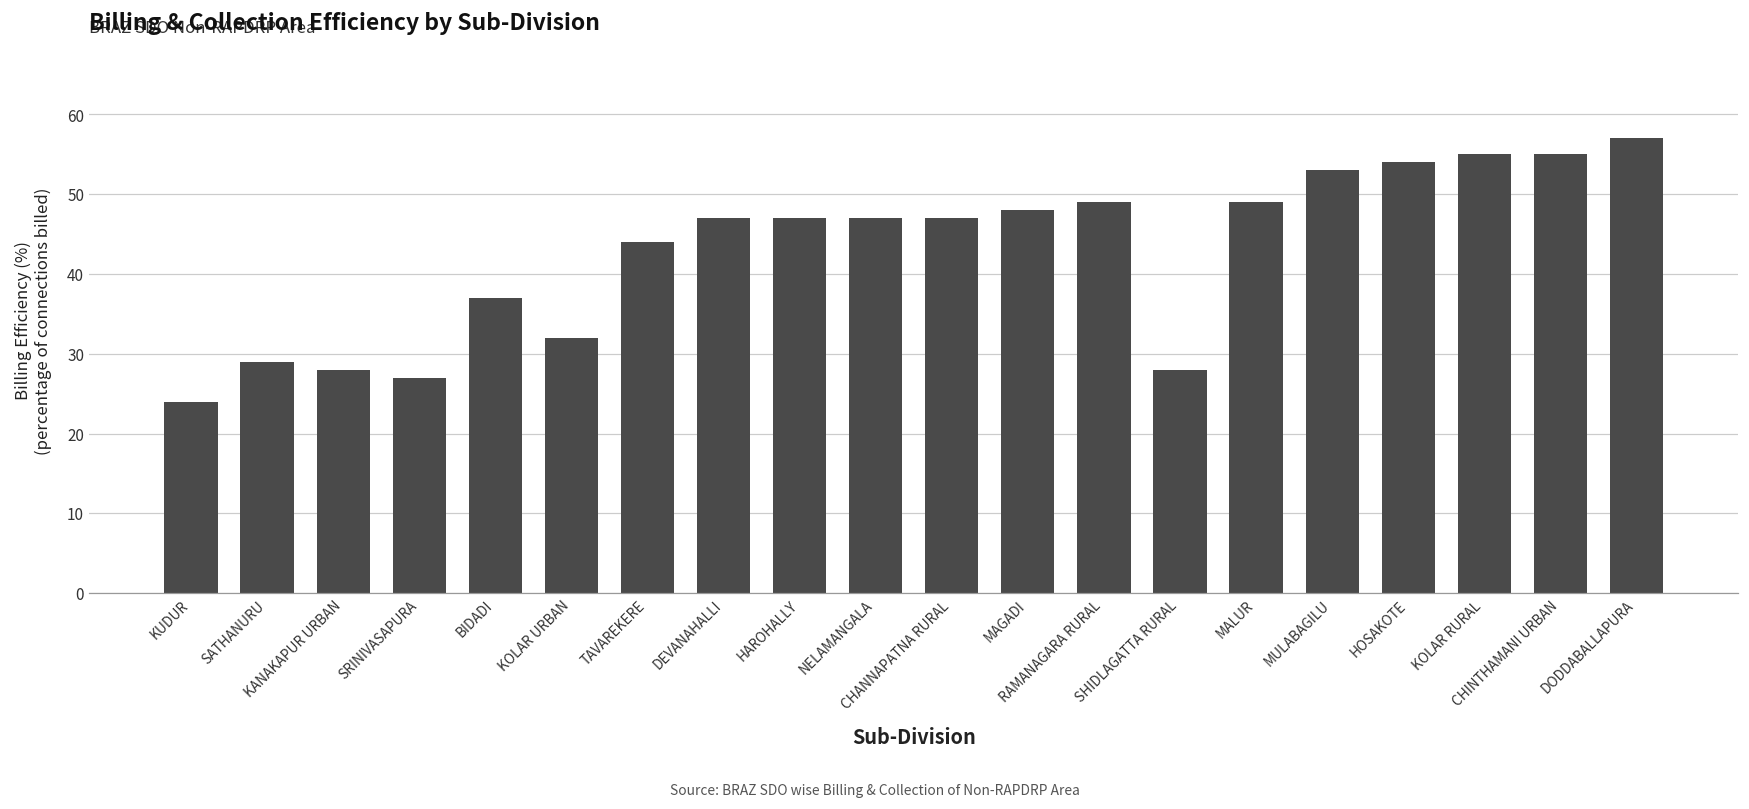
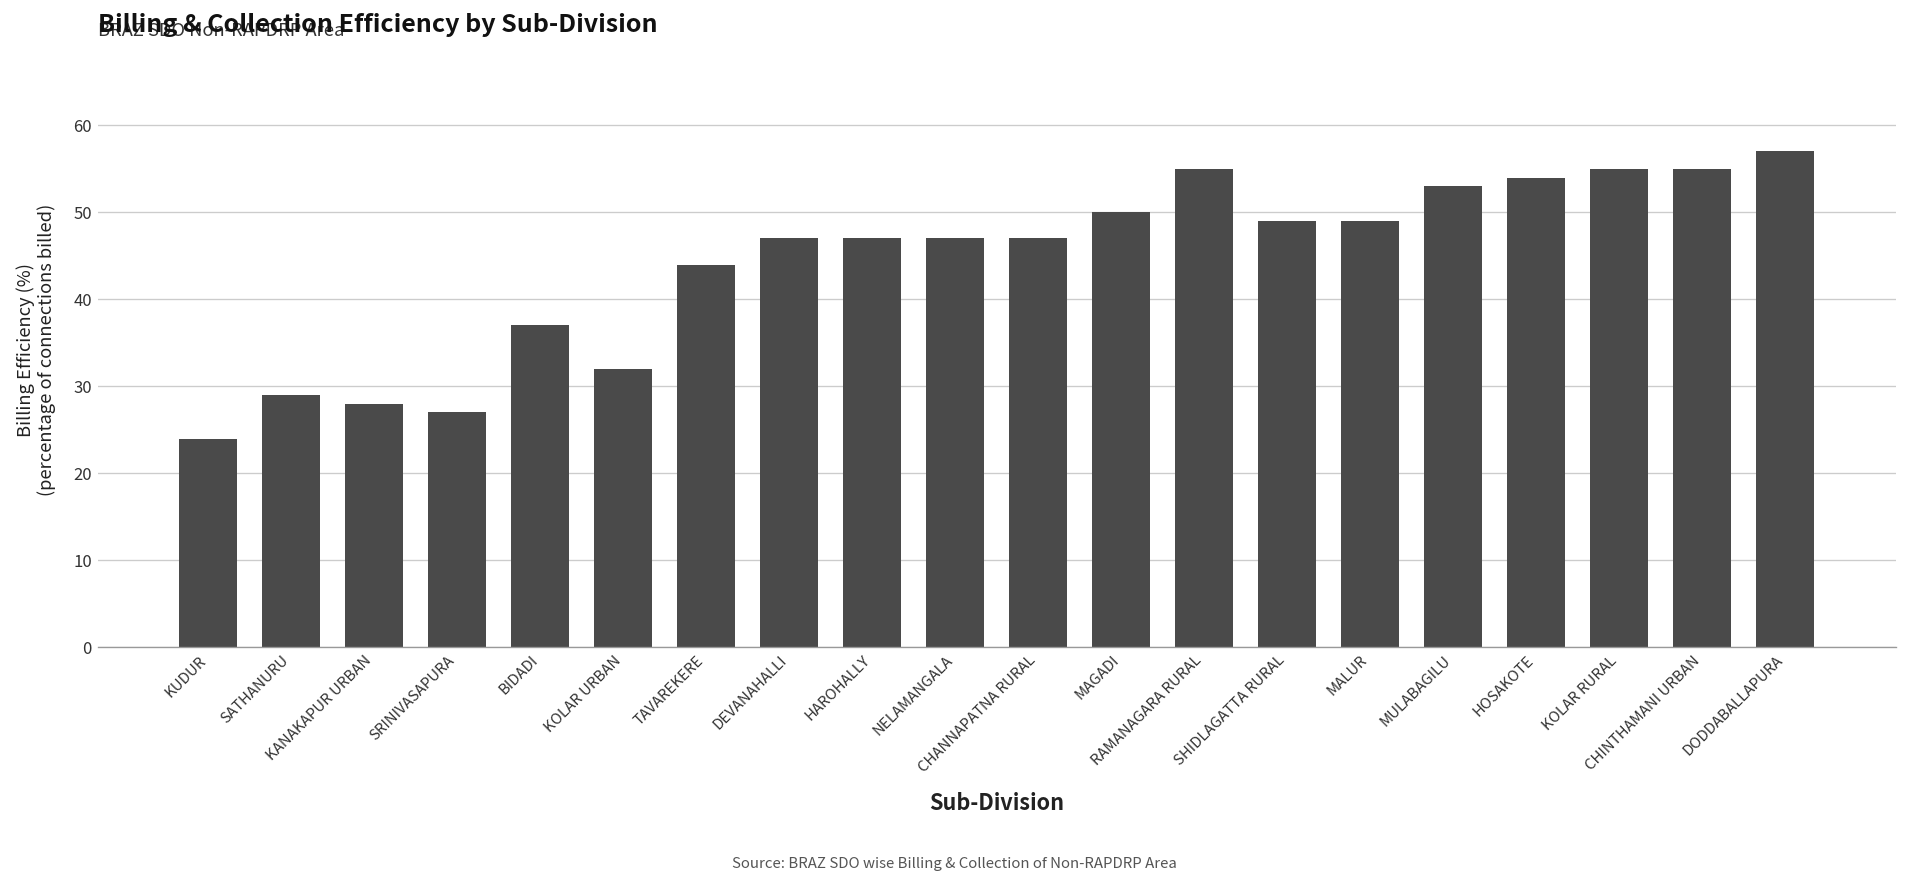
MAGADI: 48 -> 50
RAMANAGARA RURAL: 49 -> 55
SHIDLAGATTA RURAL: 28 -> 49
